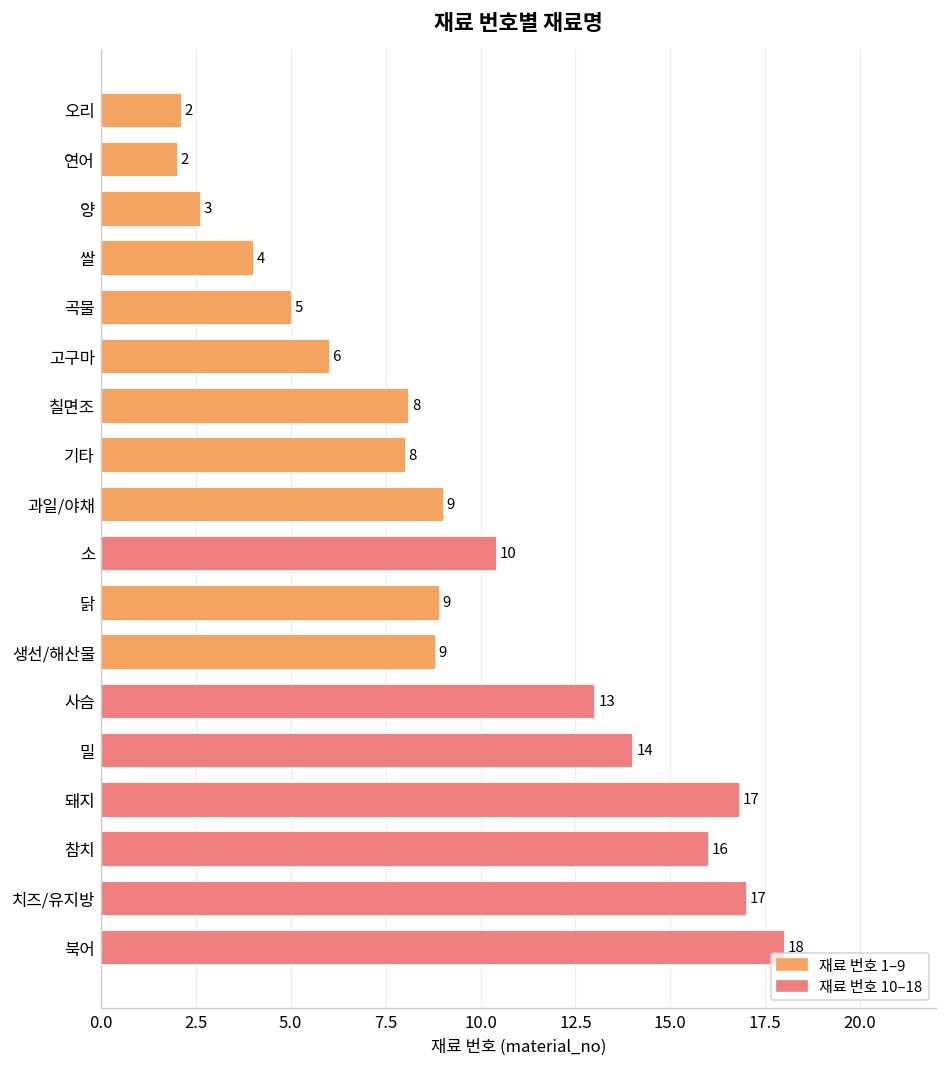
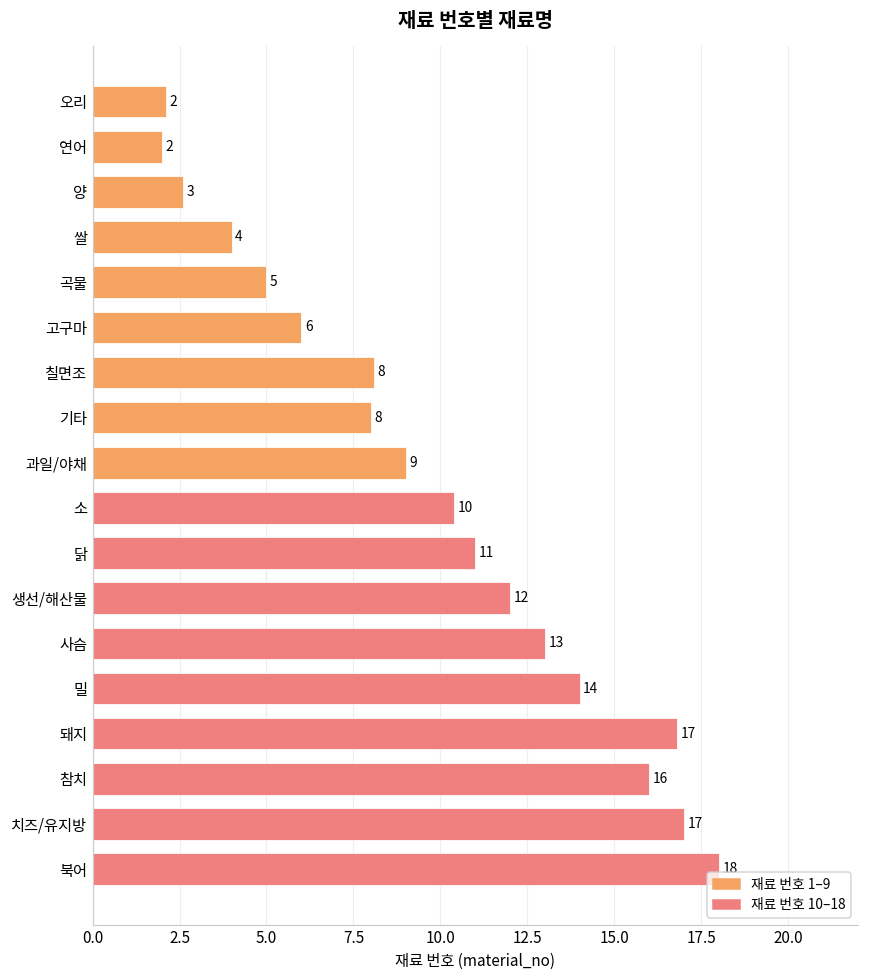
닭: 9 -> 11
생선/해산물: 9 -> 12
